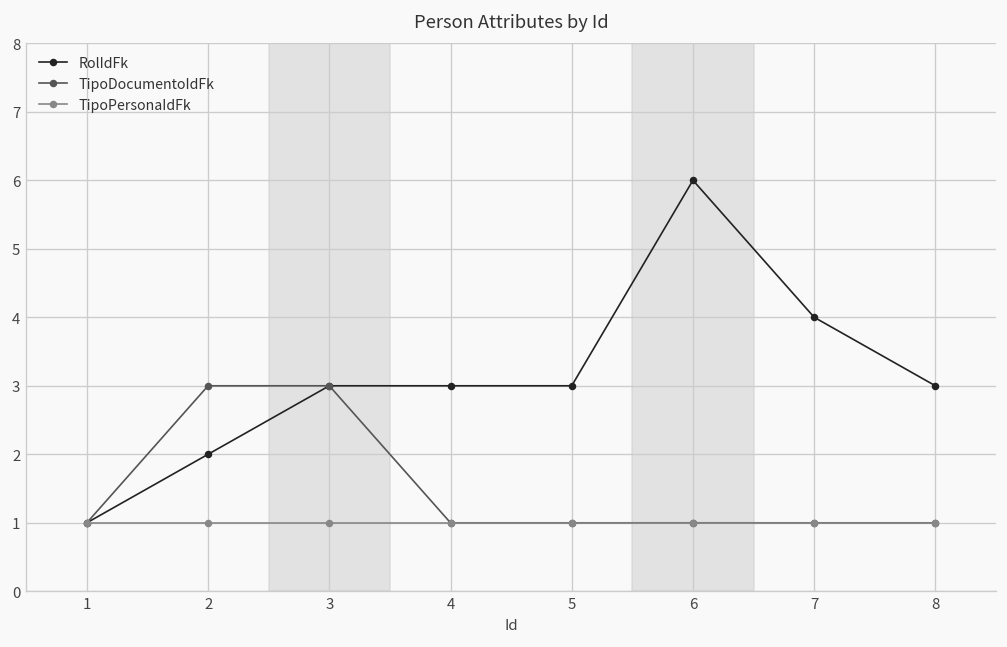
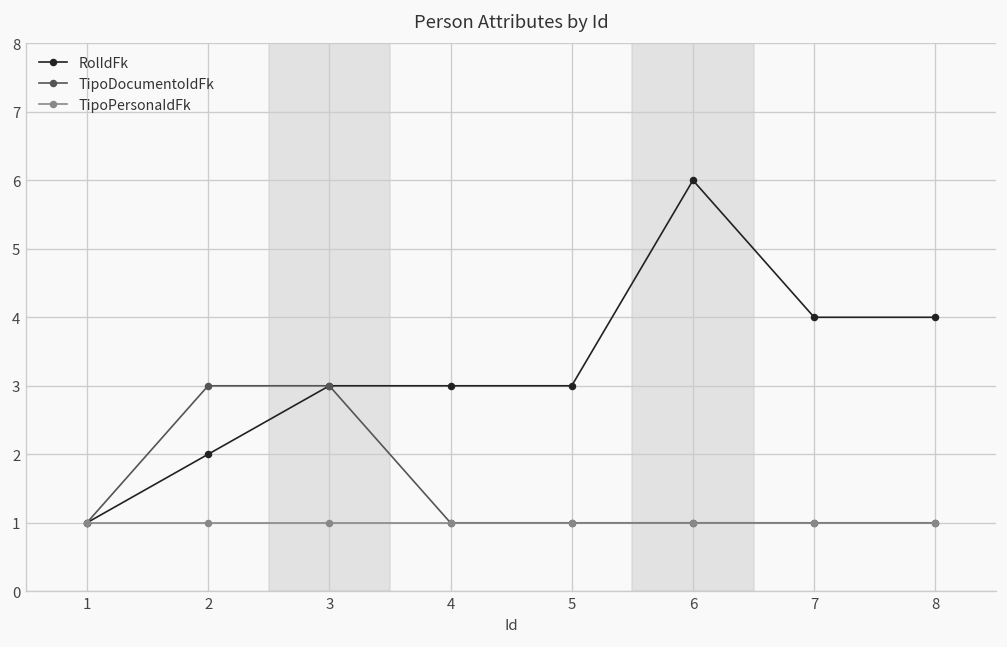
RolIdFk, 8: 3 -> 4
